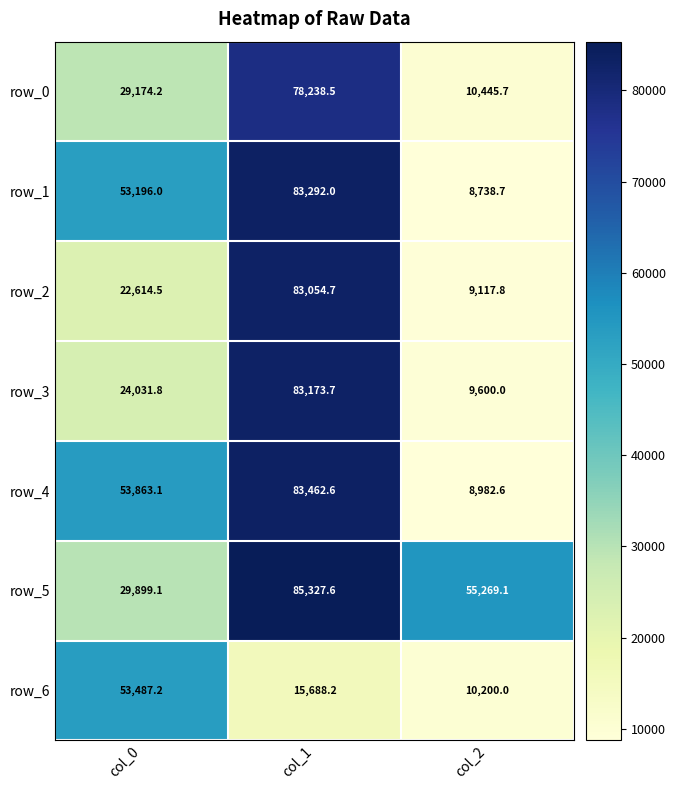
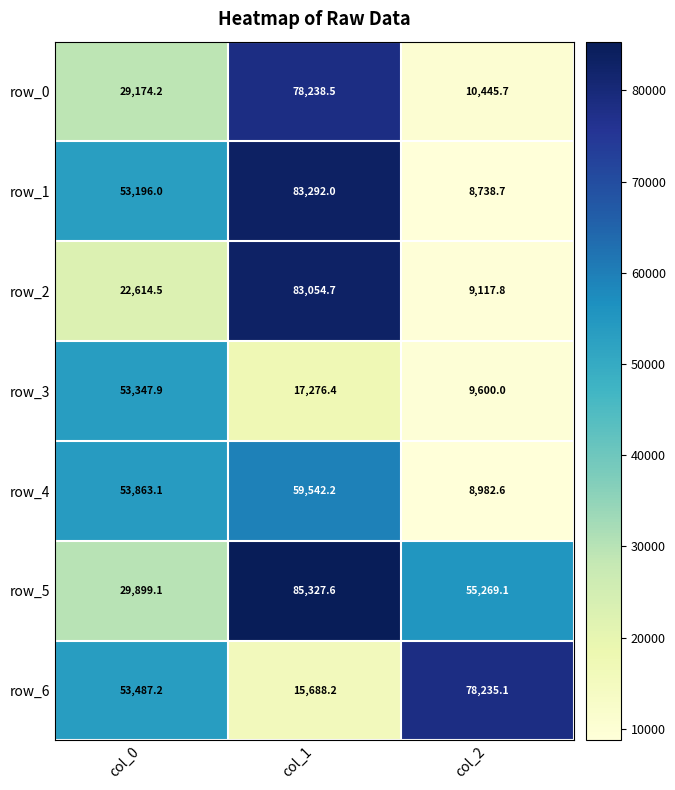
row_3, col_0: 24,031.8 -> 53,347.9
row_3, col_1: 83,173.7 -> 17,276.4
row_4, col_1: 83,462.6 -> 59,542.2
row_6, col_2: 10,200.0 -> 78,235.1
